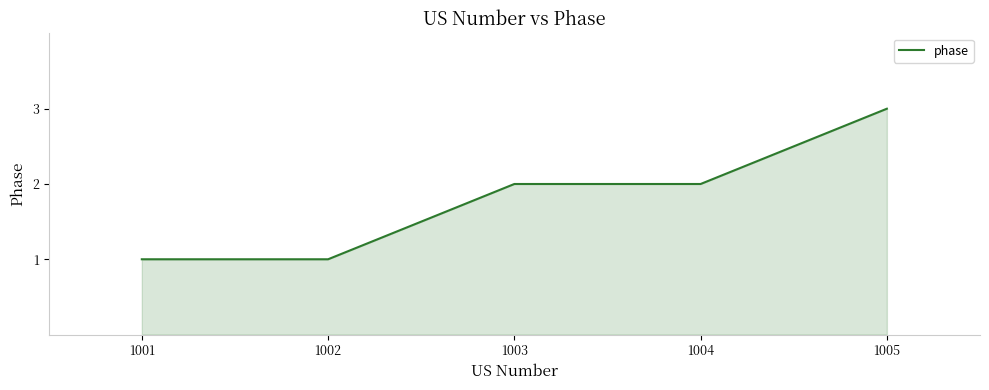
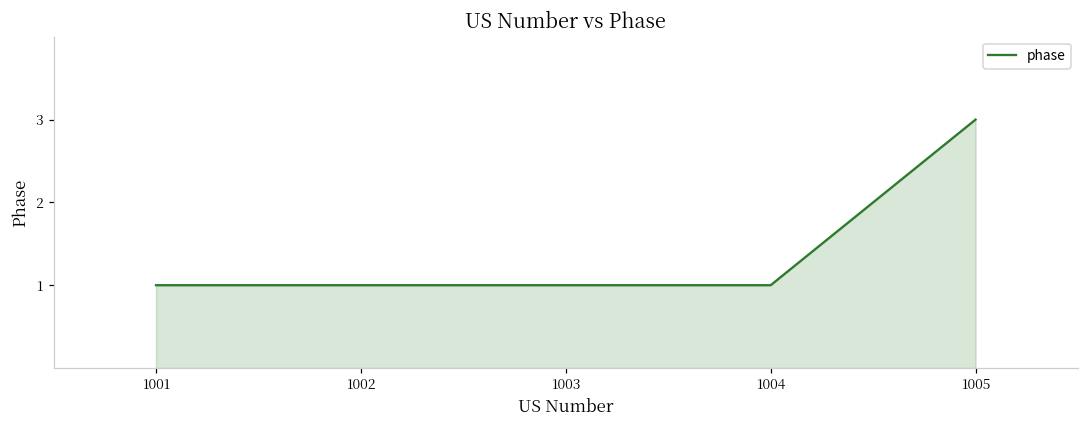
1003: 2 -> 1
1004: 2 -> 1
